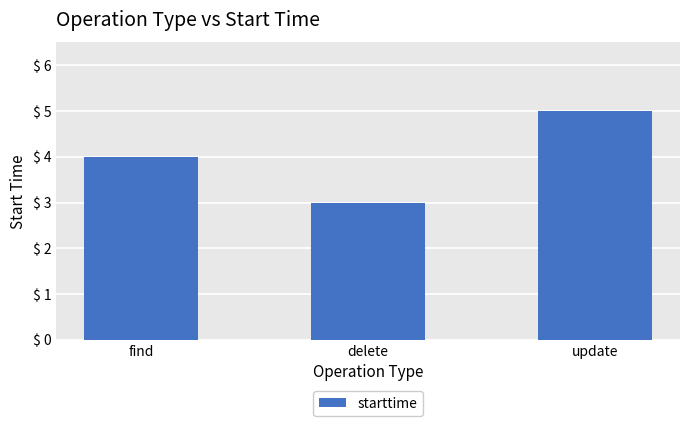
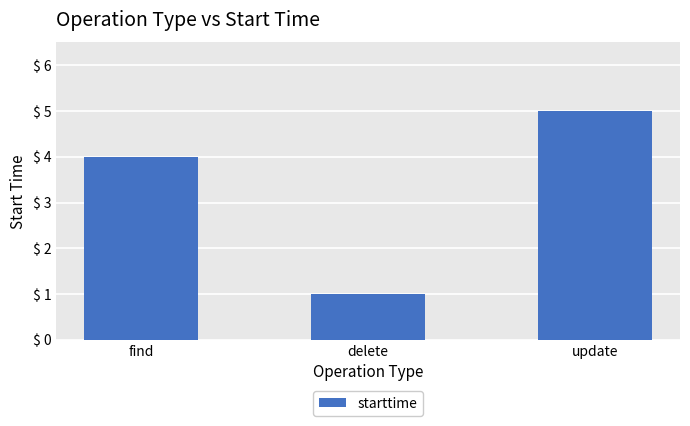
delete: $ 3 -> $ 1
